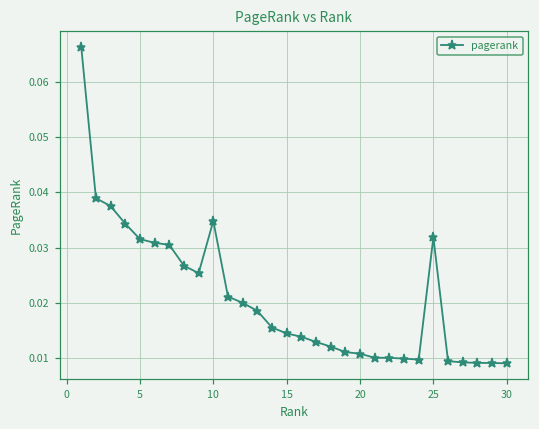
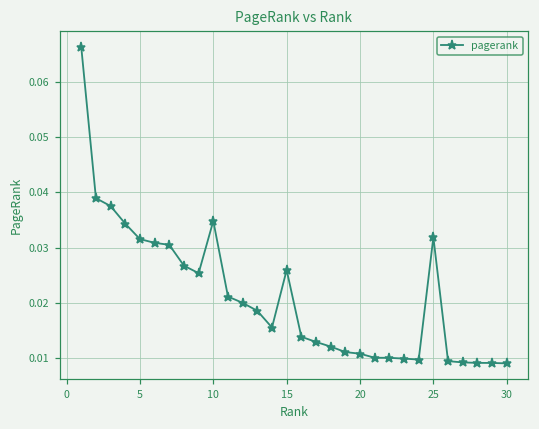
15: 0.014 -> 0.026
